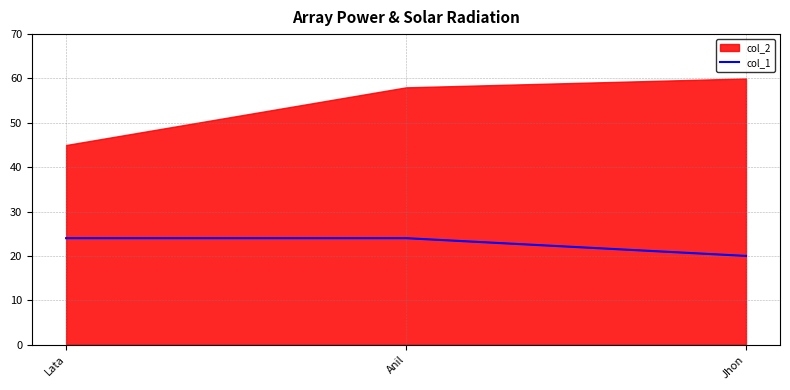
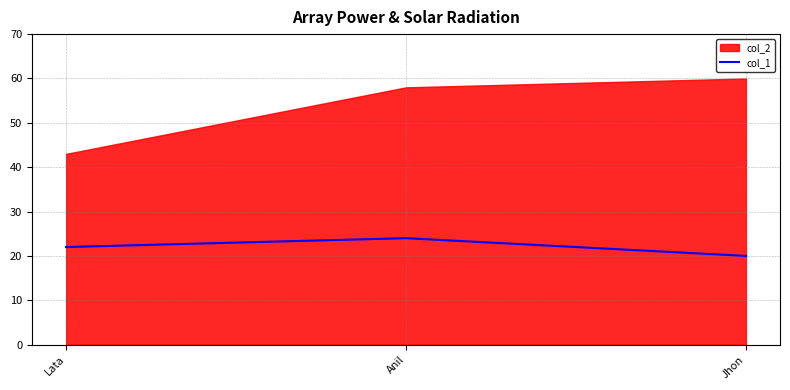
col_1, Lata: 24 -> 22
col_2, Lata: 45 -> 43
